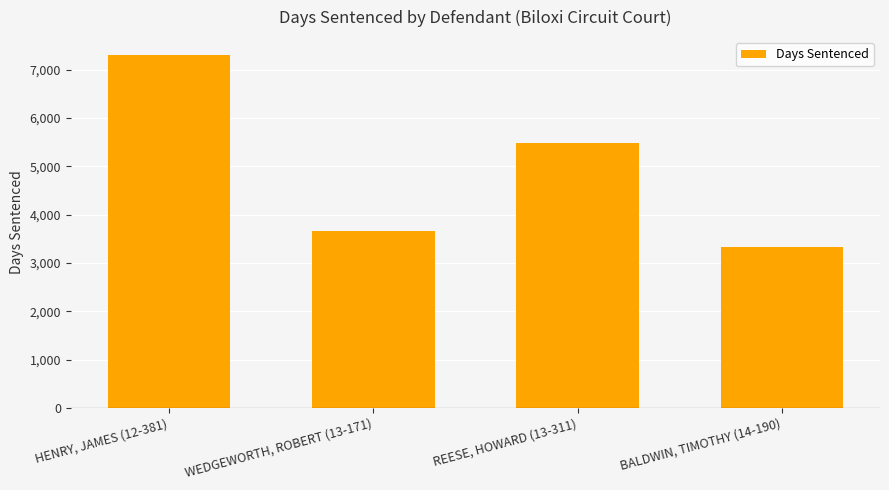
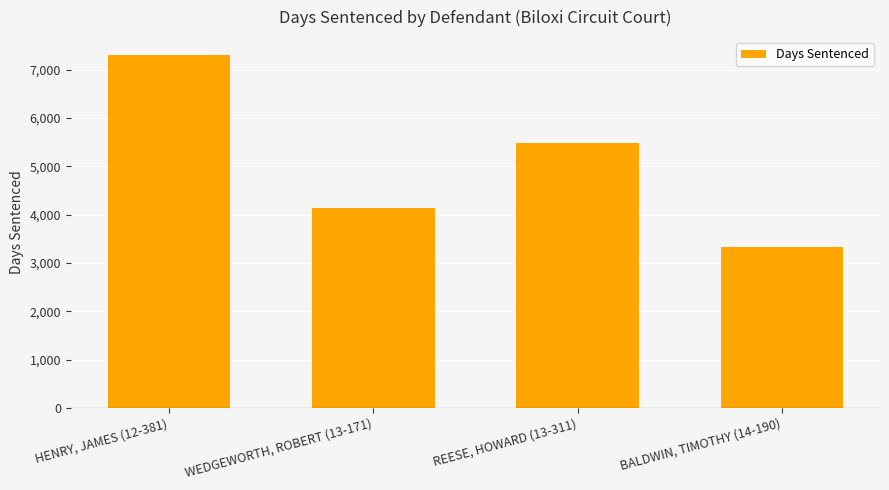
WEDGEWORTH, ROBERT (13-171): 3,700 -> 4,100
